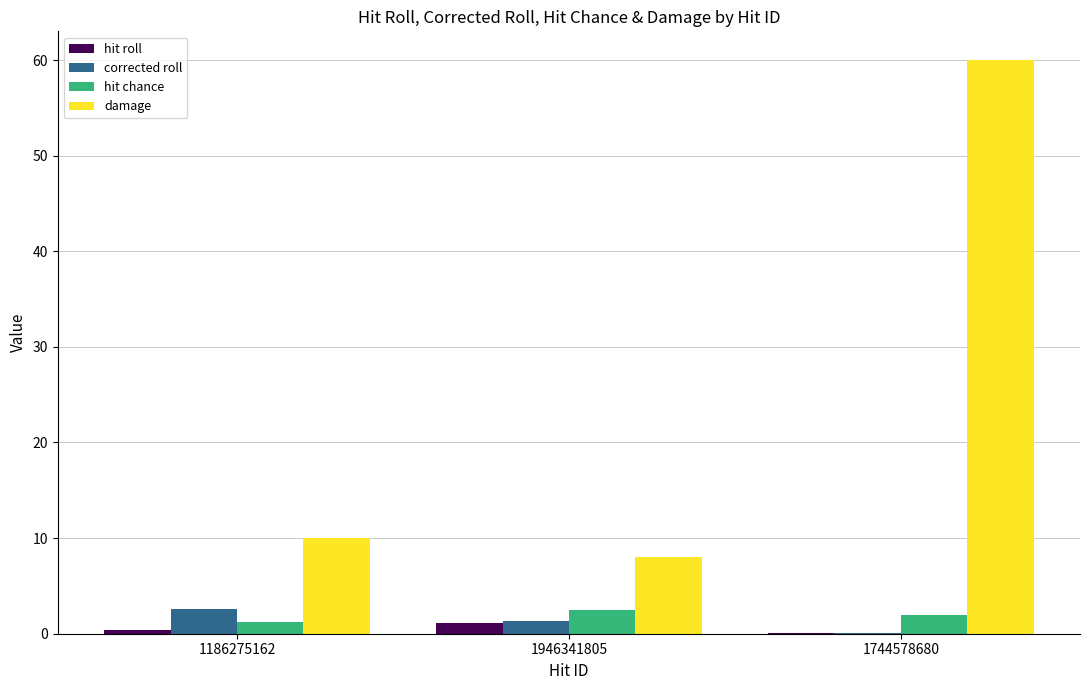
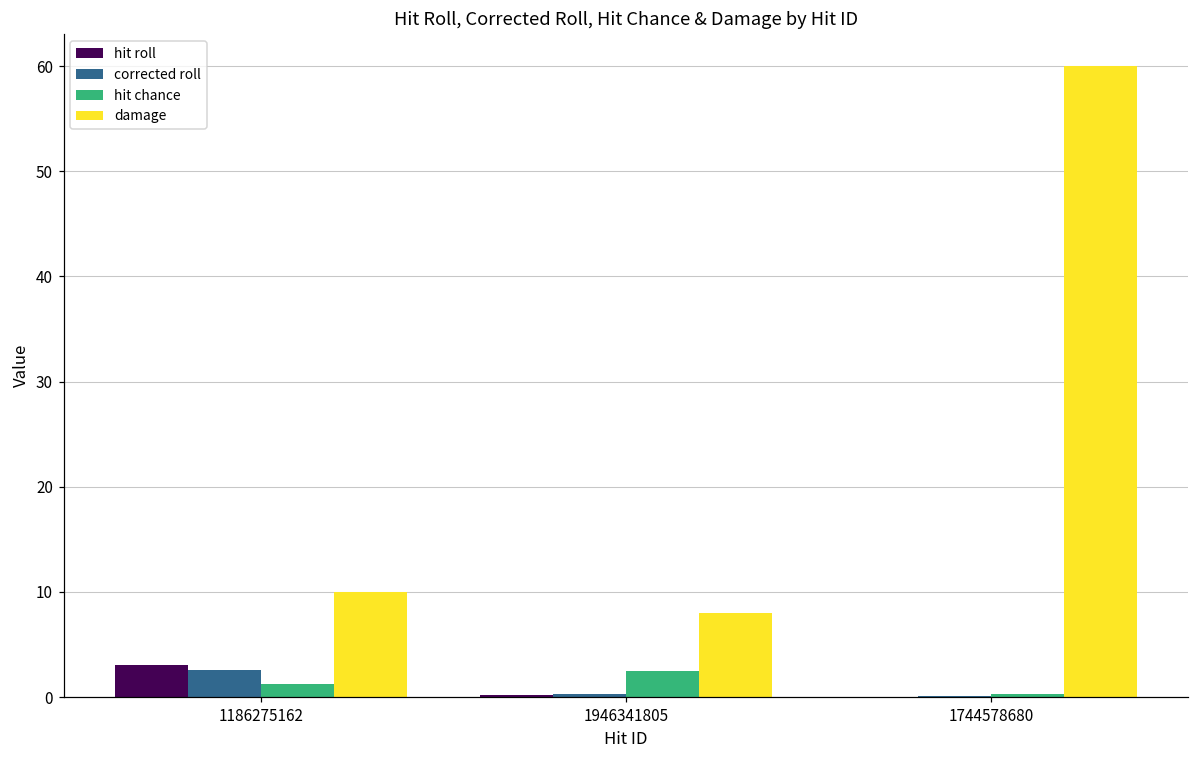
hit roll, 1186275162: 0 -> 3
hit roll, 1946341805: 1 -> 0
corrected roll, 1946341805: 1 -> 0
hit chance, 1744578680: 2 -> 0
